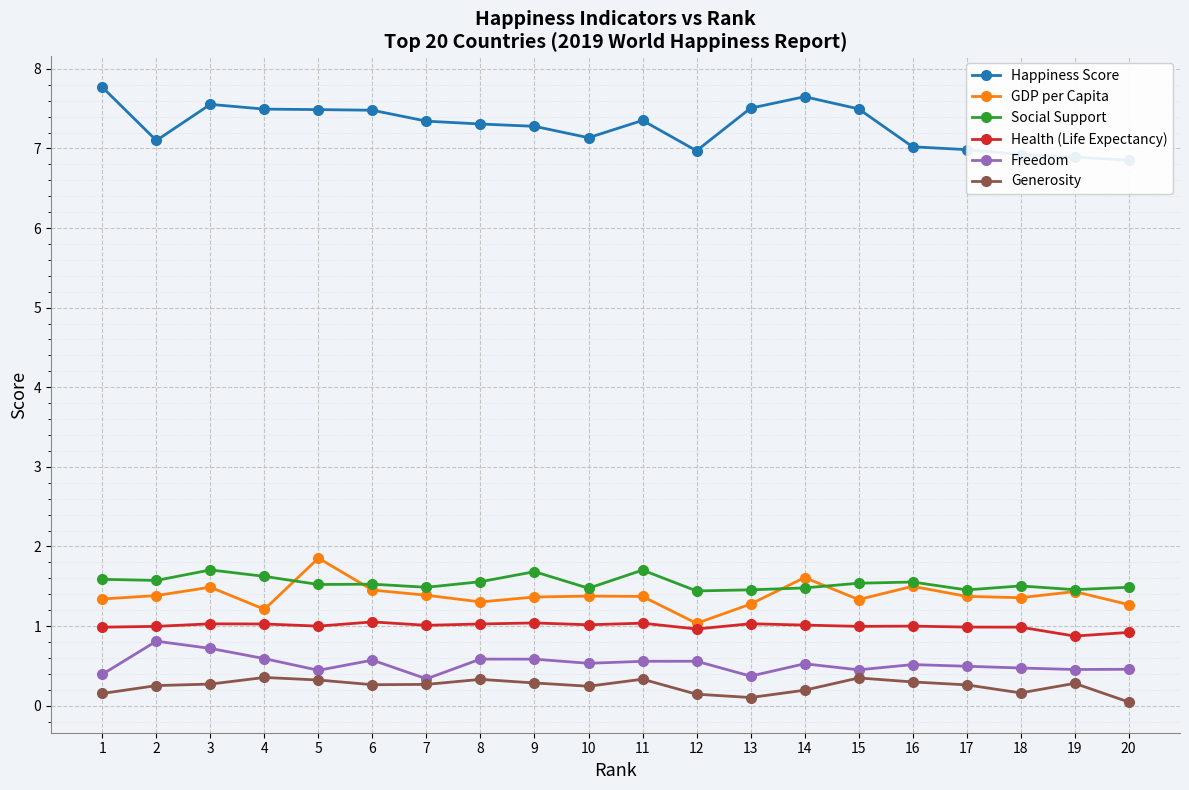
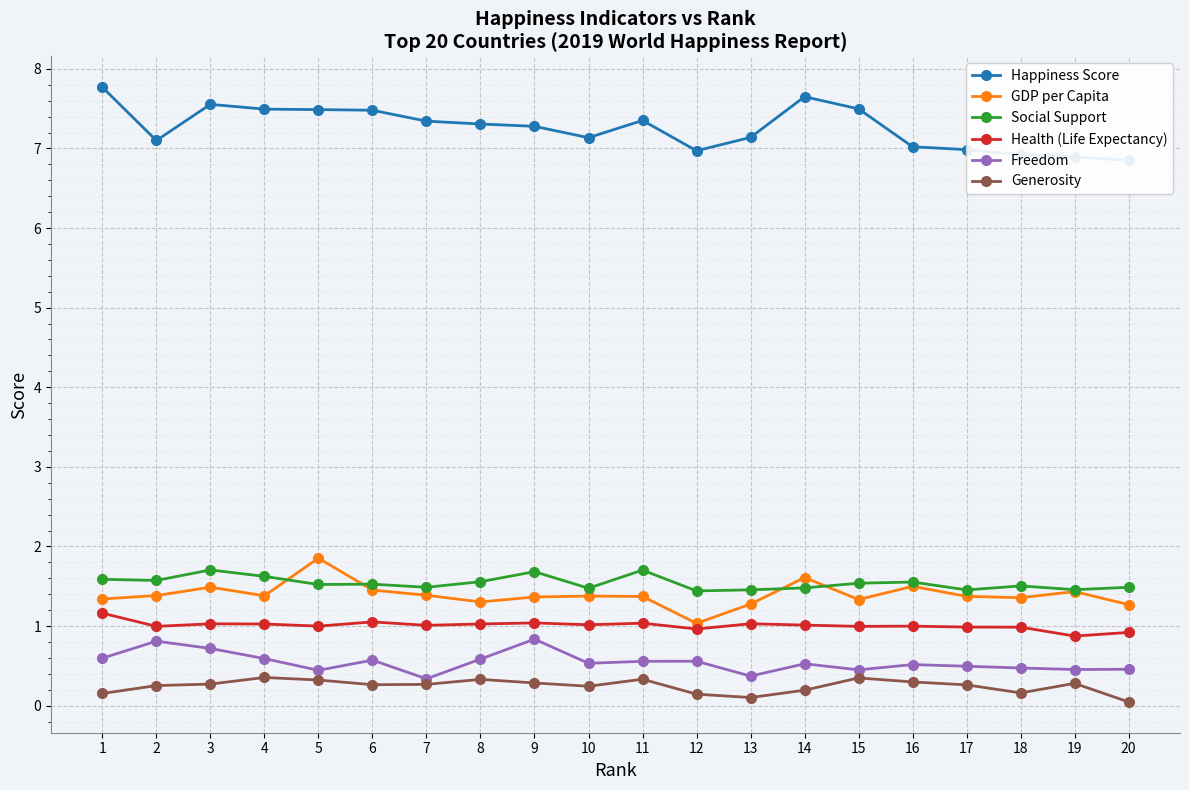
Health (Life Expectancy), 1: 1.0 -> 1.2
Freedom, 1: 0.4 -> 0.6
GDP per Capita, 4: 1.2 -> 1.4
Freedom, 9: 0.6 -> 0.8
Happiness Score, 13: 7.5 -> 7.1
